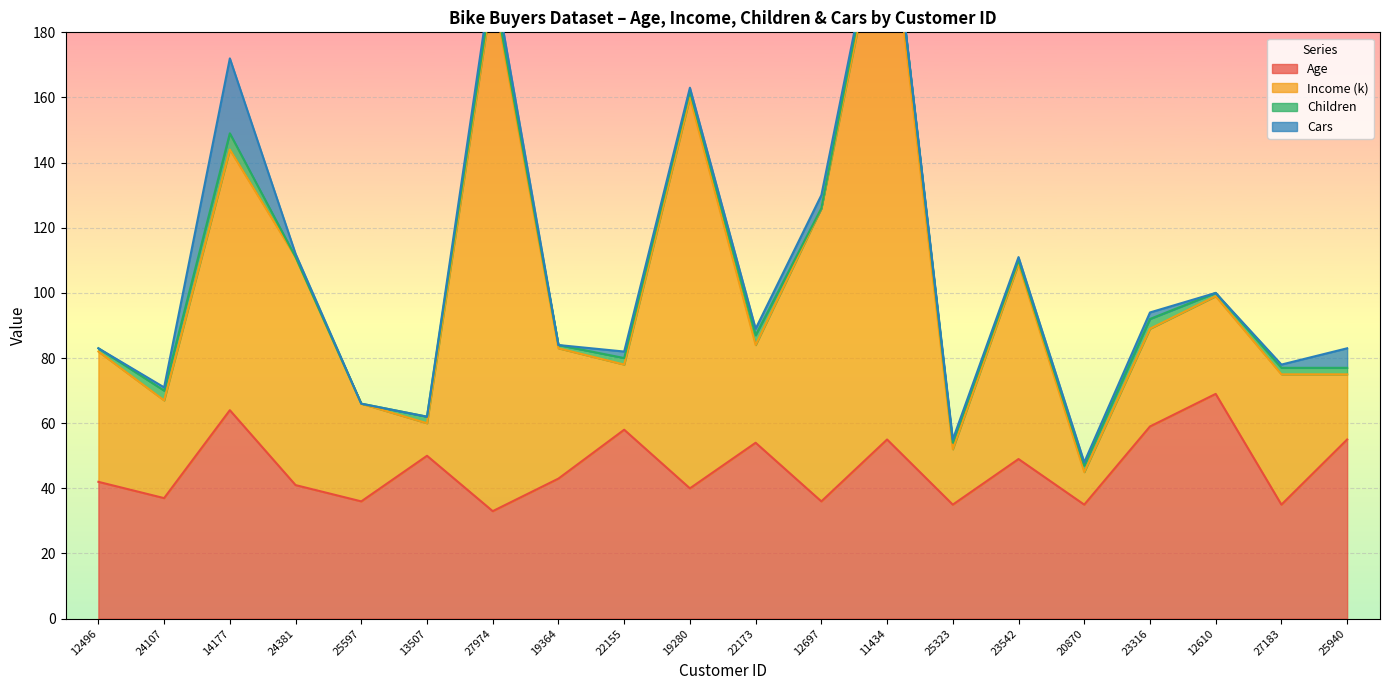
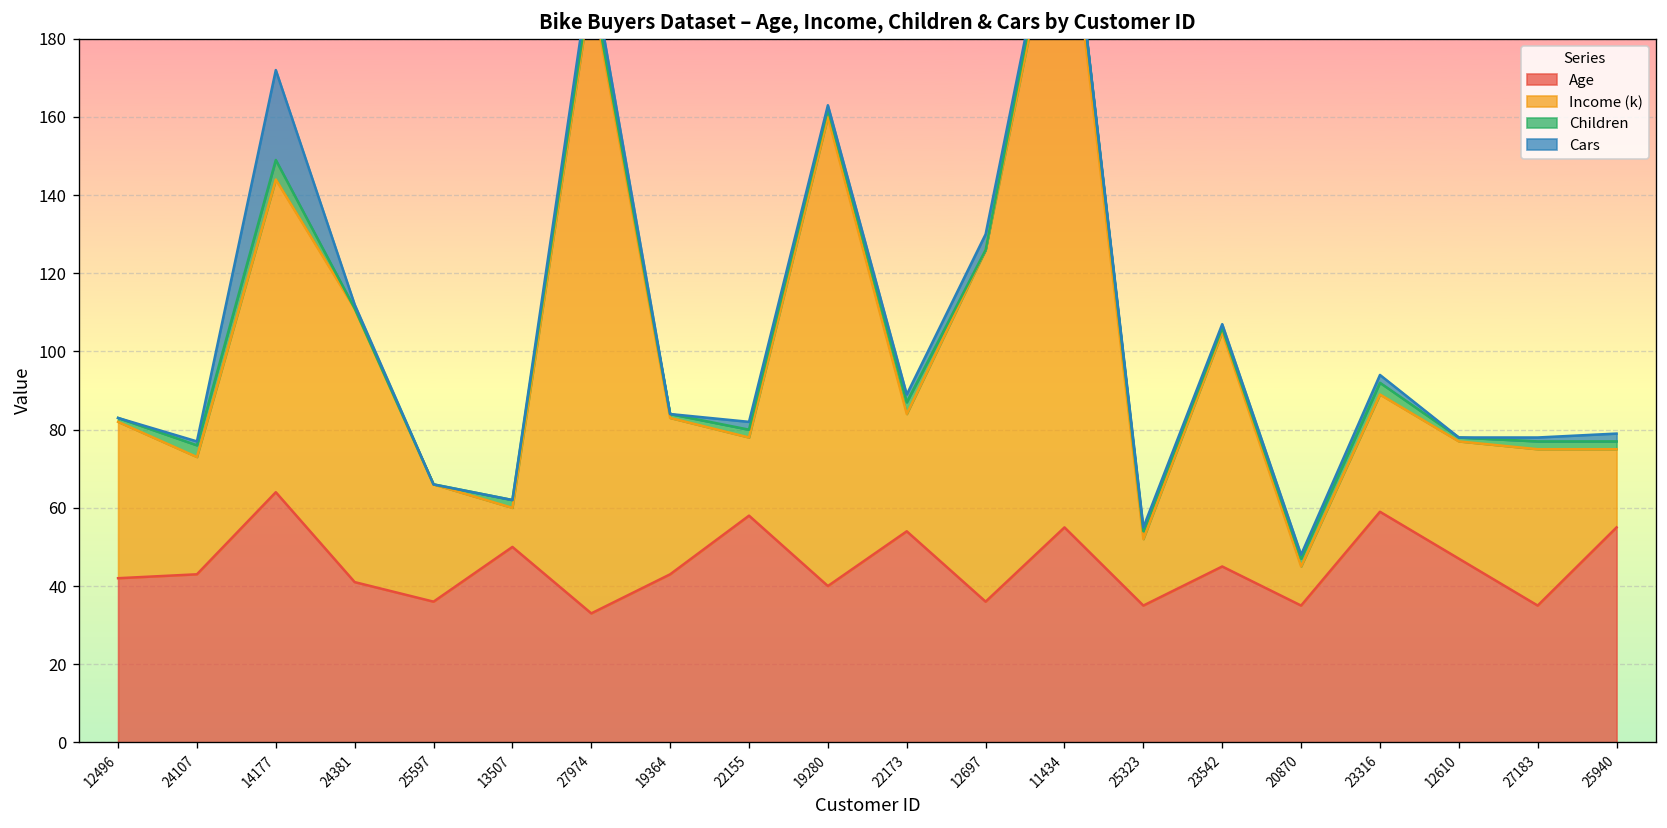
Age, 24107: 37 -> 43
Age, 23542: 49 -> 45
Age, 12610: 69 -> 47
Cars, 25940: 6 -> 2
